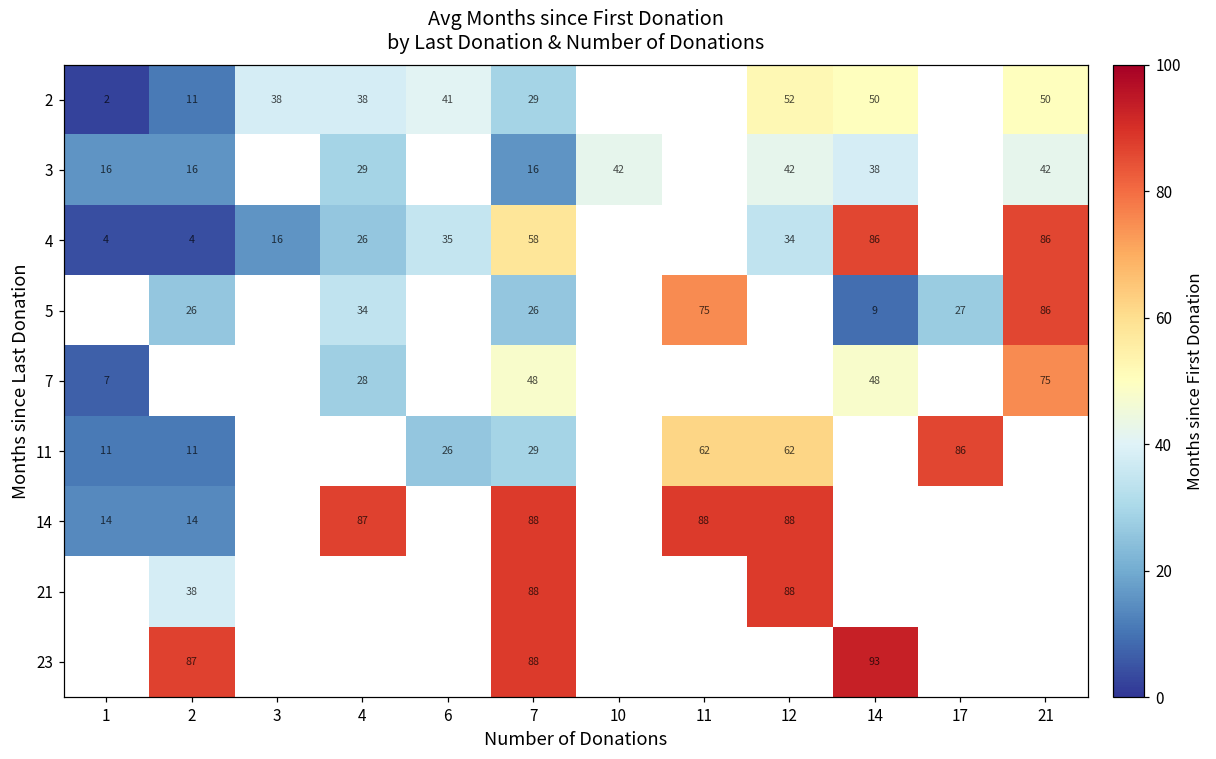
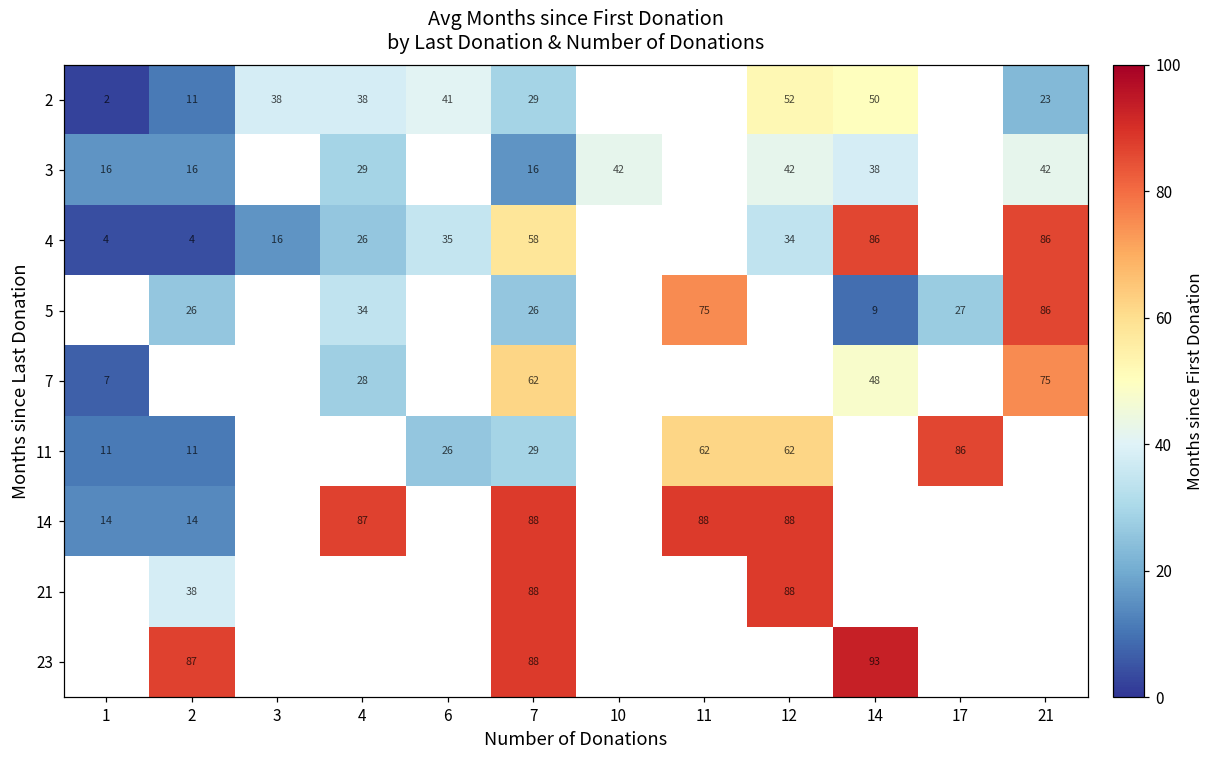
2, 21: 50 -> 23
7, 7: 48 -> 62
